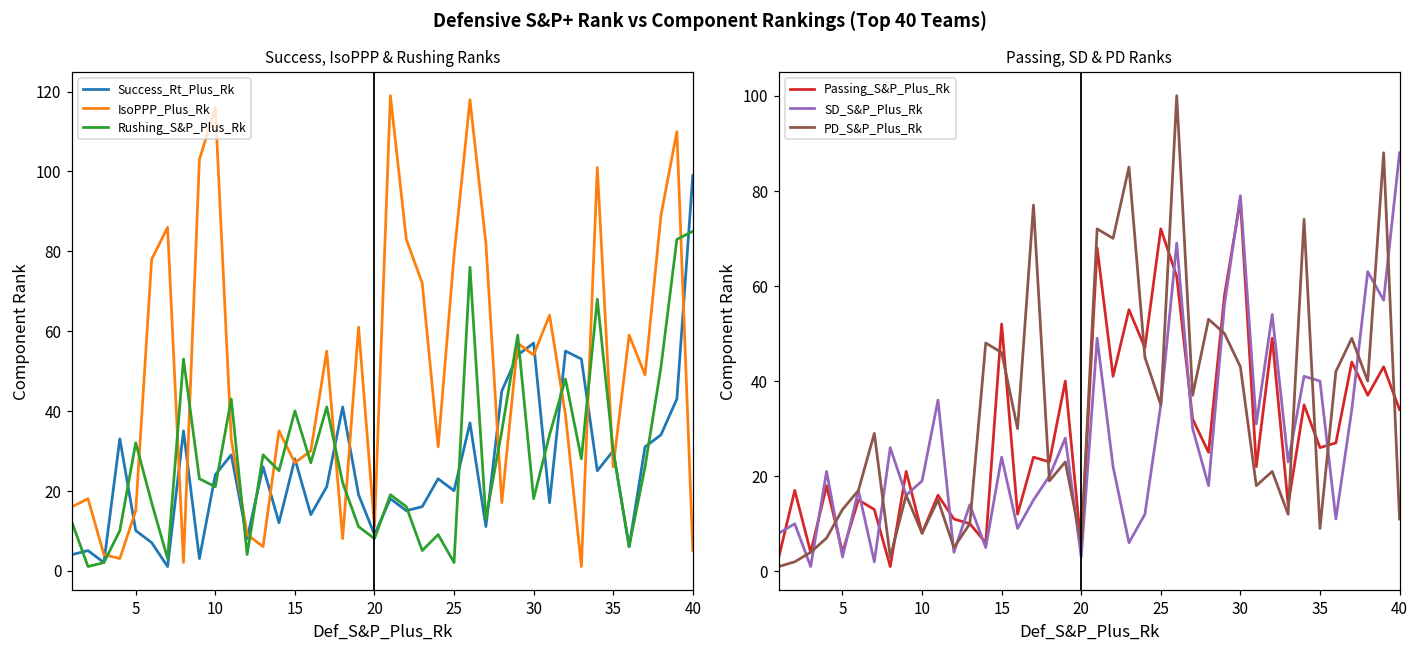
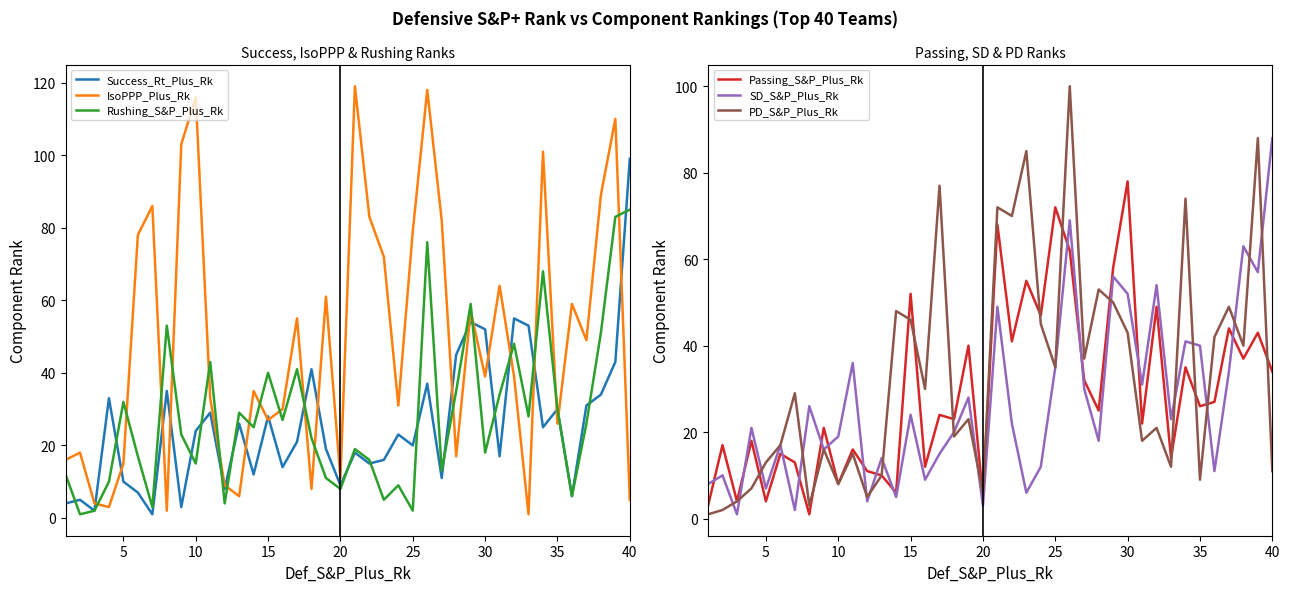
Success, IsoPPP & Rushing Ranks, Rushing_S&P_Plus_Rk, 10: 21 -> 15
Success, IsoPPP & Rushing Ranks, Success_Rt_Plus_Rk, 30: 57 -> 52
Success, IsoPPP & Rushing Ranks, IsoPPP_Plus_Rk, 30: 54 -> 39
Passing, SD & PD Ranks, SD_S&P_Plus_Rk, 5: 3 -> 7
Passing, SD & PD Ranks, SD_S&P_Plus_Rk, 30: 79 -> 52
